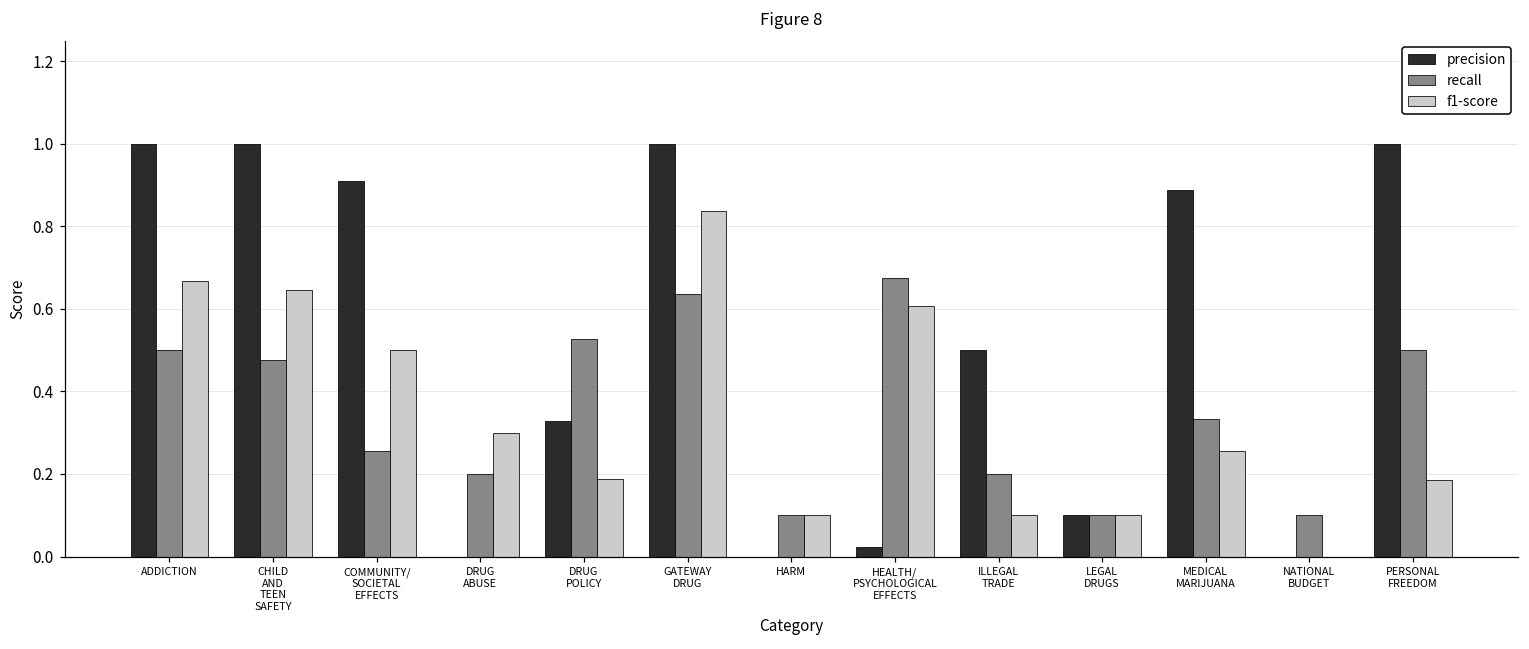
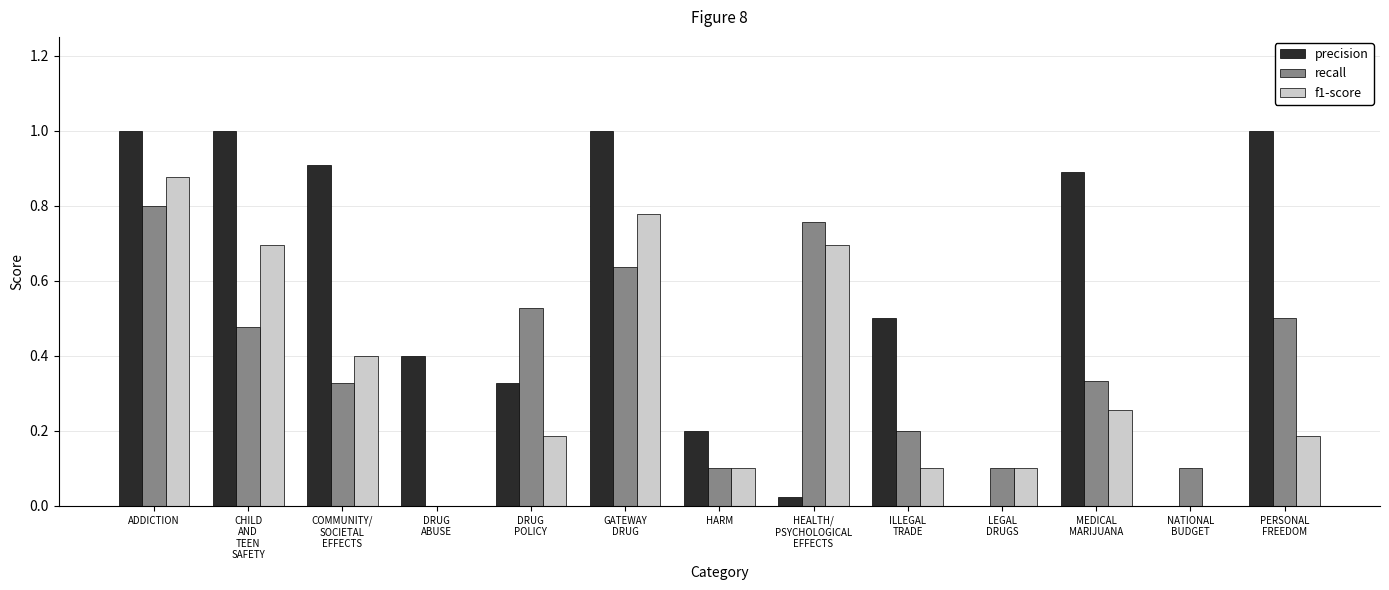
recall, ADDICTION: 0.5 -> 0.8
f1-score, ADDICTION: 0.67 -> 0.88
f1-score, CHILD AND TEEN SAFETY: 0.65 -> 0.70
recall, COMMUNITY/ SOCIETAL EFFECTS: 0.26 -> 0.33
f1-score, COMMUNITY/ SOCIETAL EFFECTS: 0.5 -> 0.4
precision, DRUG ABUSE: 0.0 -> 0.4
recall, DRUG ABUSE: 0.2 -> 0.0
f1-score, DRUG ABUSE: 0.3 -> 0.0
f1-score, GATEWAY DRUG: 0.84 -> 0.78
precision, HARM: 0.0 -> 0.2
recall, HEALTH/ PSYCHOLOGICAL EFFECTS: 0.68 -> 0.76
f1-score, HEALTH/ PSYCHOLOGICAL EFFECTS: 0.61 -> 0.69
precision, LEGAL DRUGS: 0.1 -> 0.0
